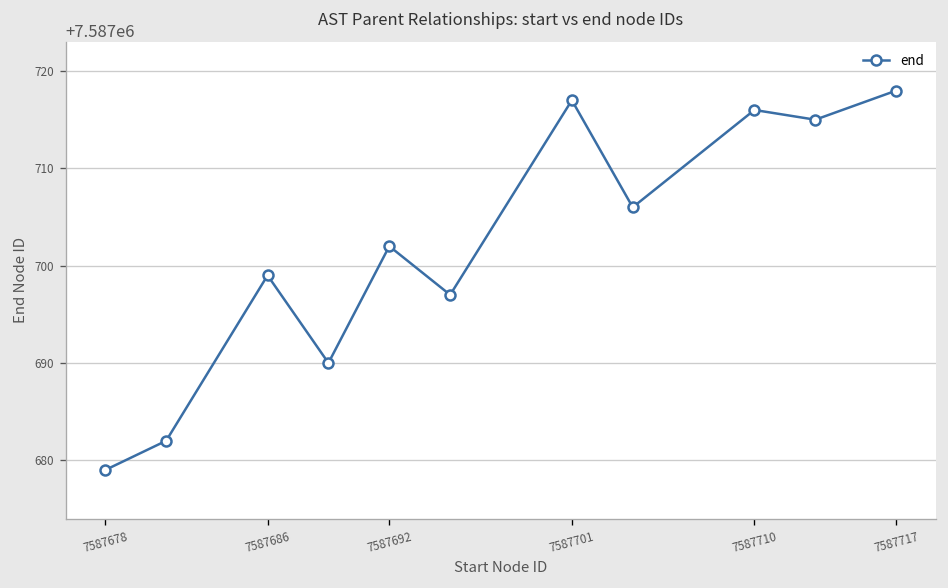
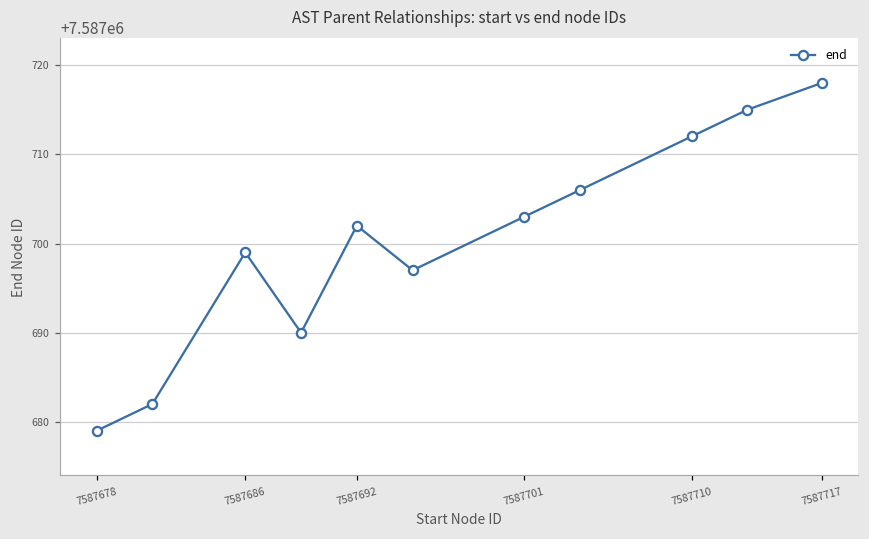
7587701: 7587717 -> 7587703
7587710: 7587716 -> 7587712
